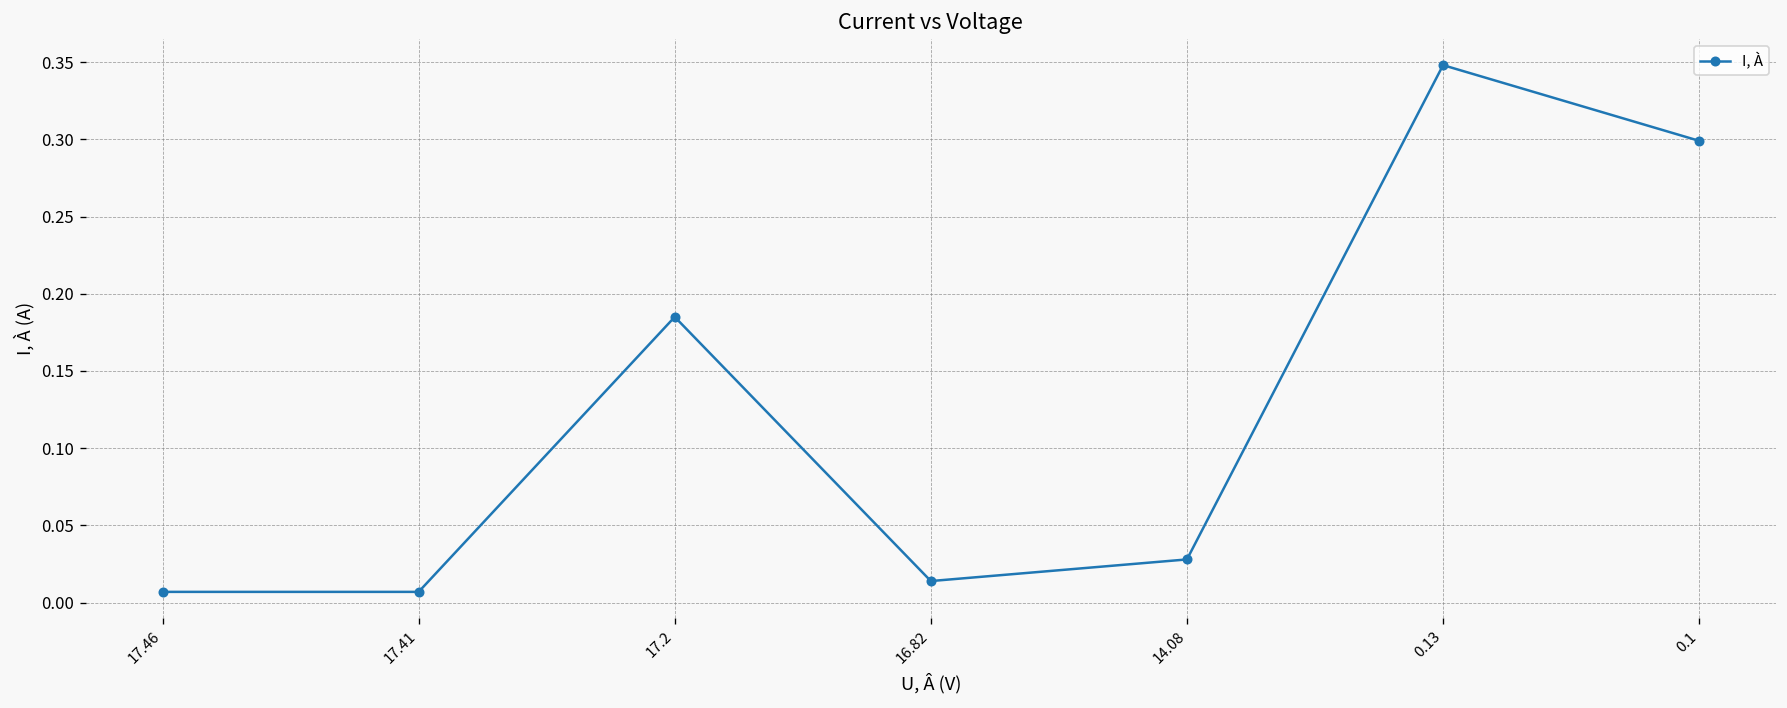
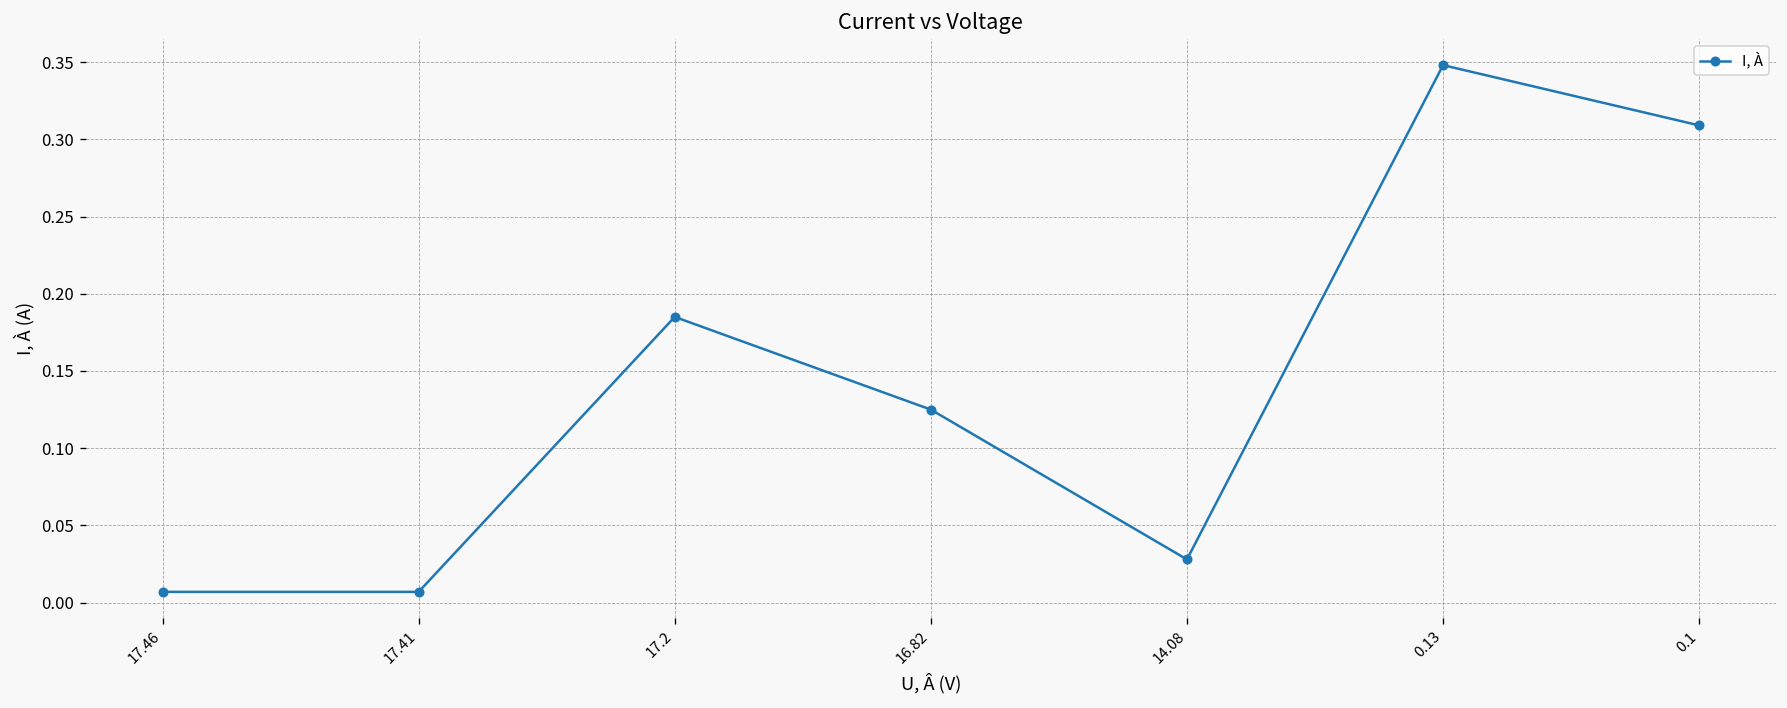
16.82: 0.014 -> 0.125
0.1: 0.299 -> 0.309
